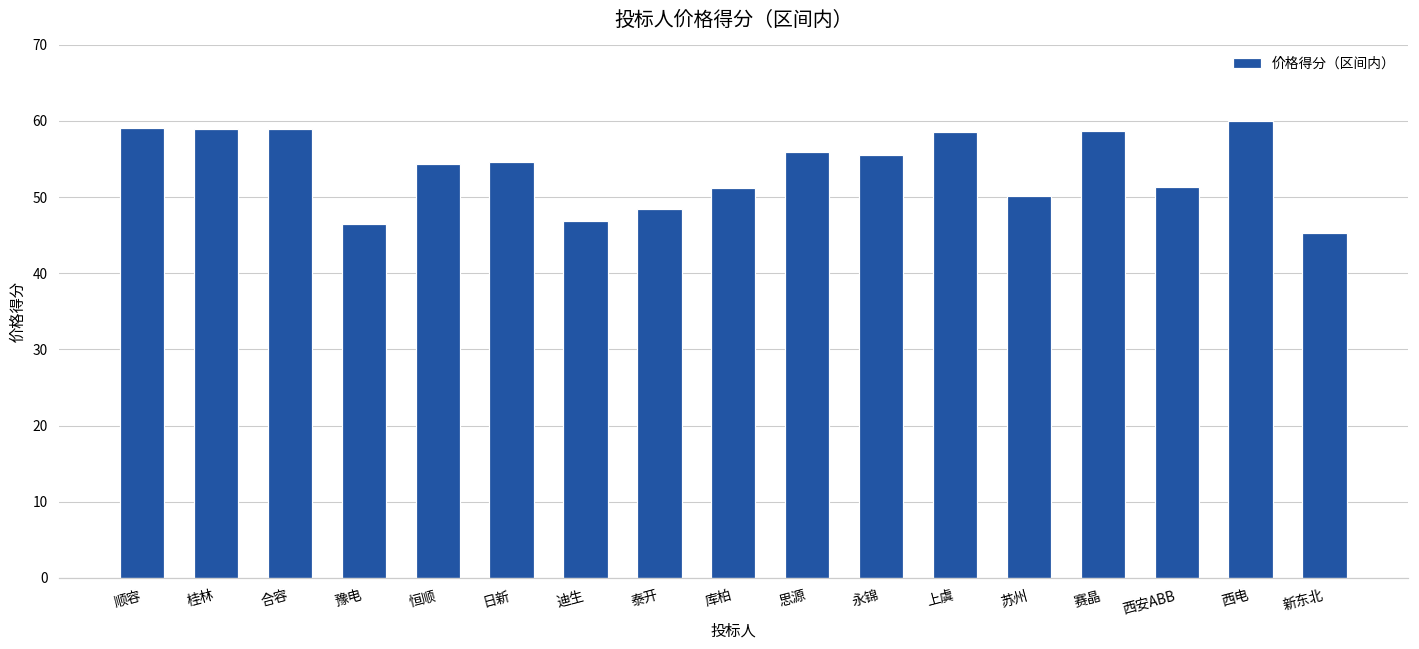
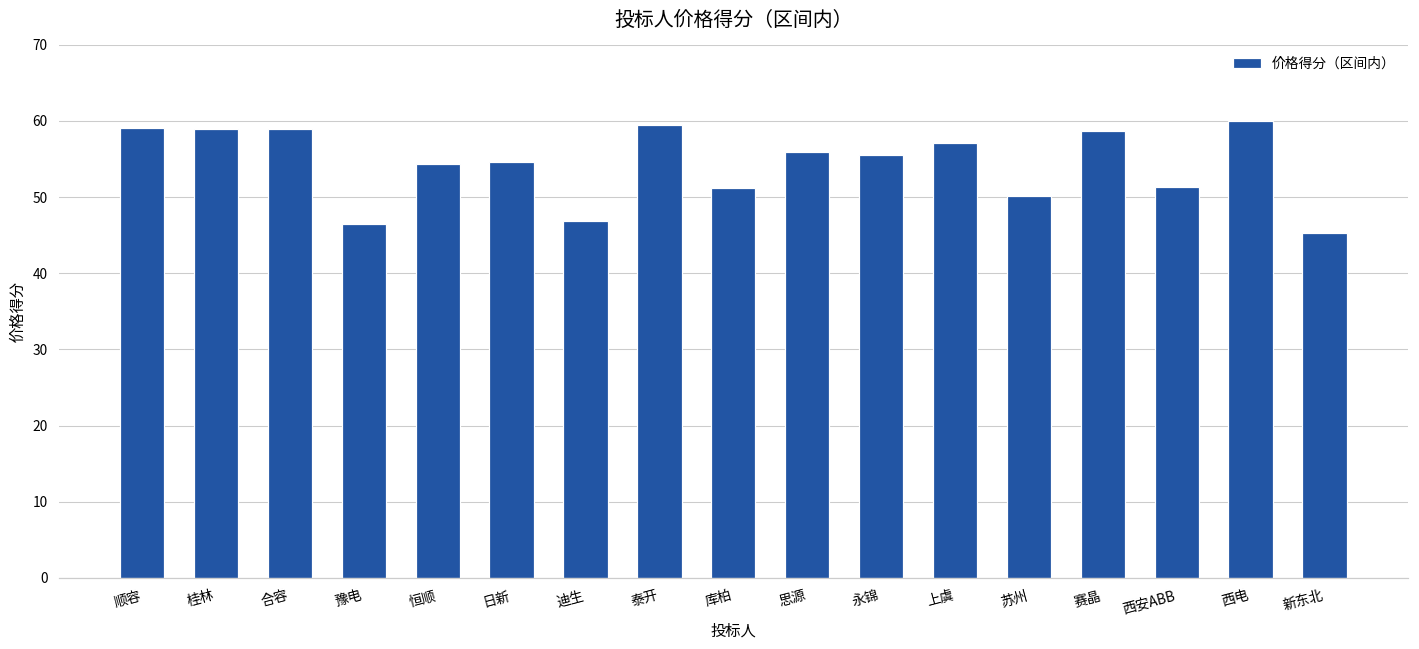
泰开: 48 -> 59
上虞: 59 -> 57
